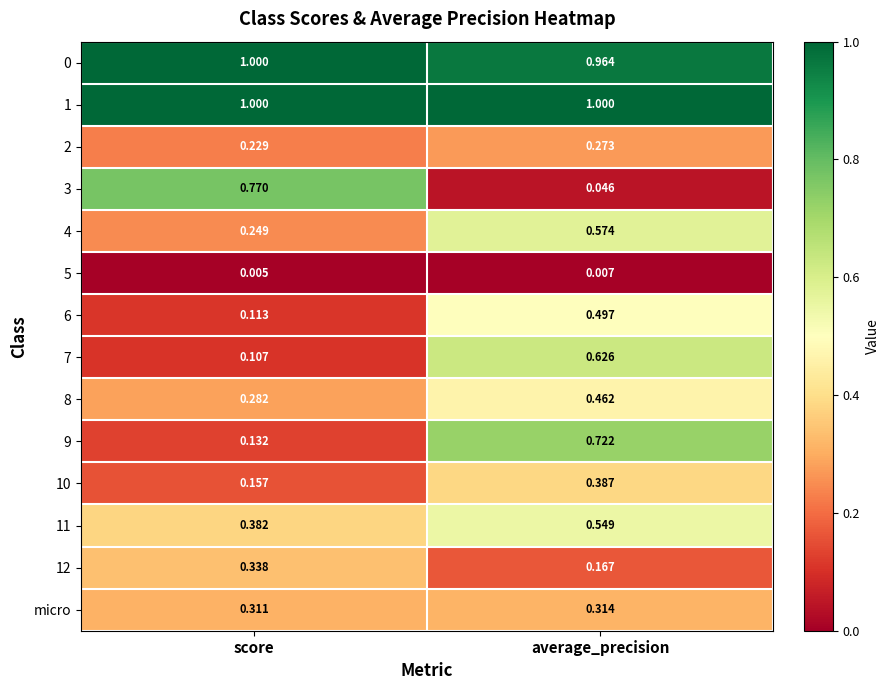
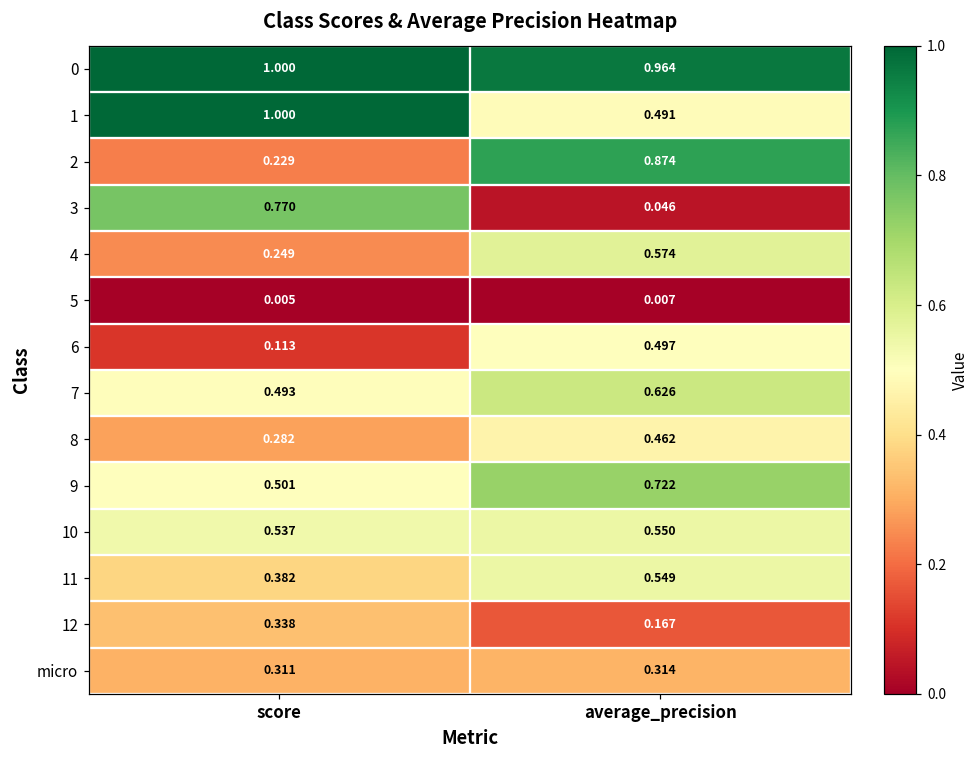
1, average_precision: 1.000 -> 0.491
2, average_precision: 0.273 -> 0.874
7, score: 0.107 -> 0.493
9, score: 0.132 -> 0.501
10, score: 0.157 -> 0.537
10, average_precision: 0.387 -> 0.550
